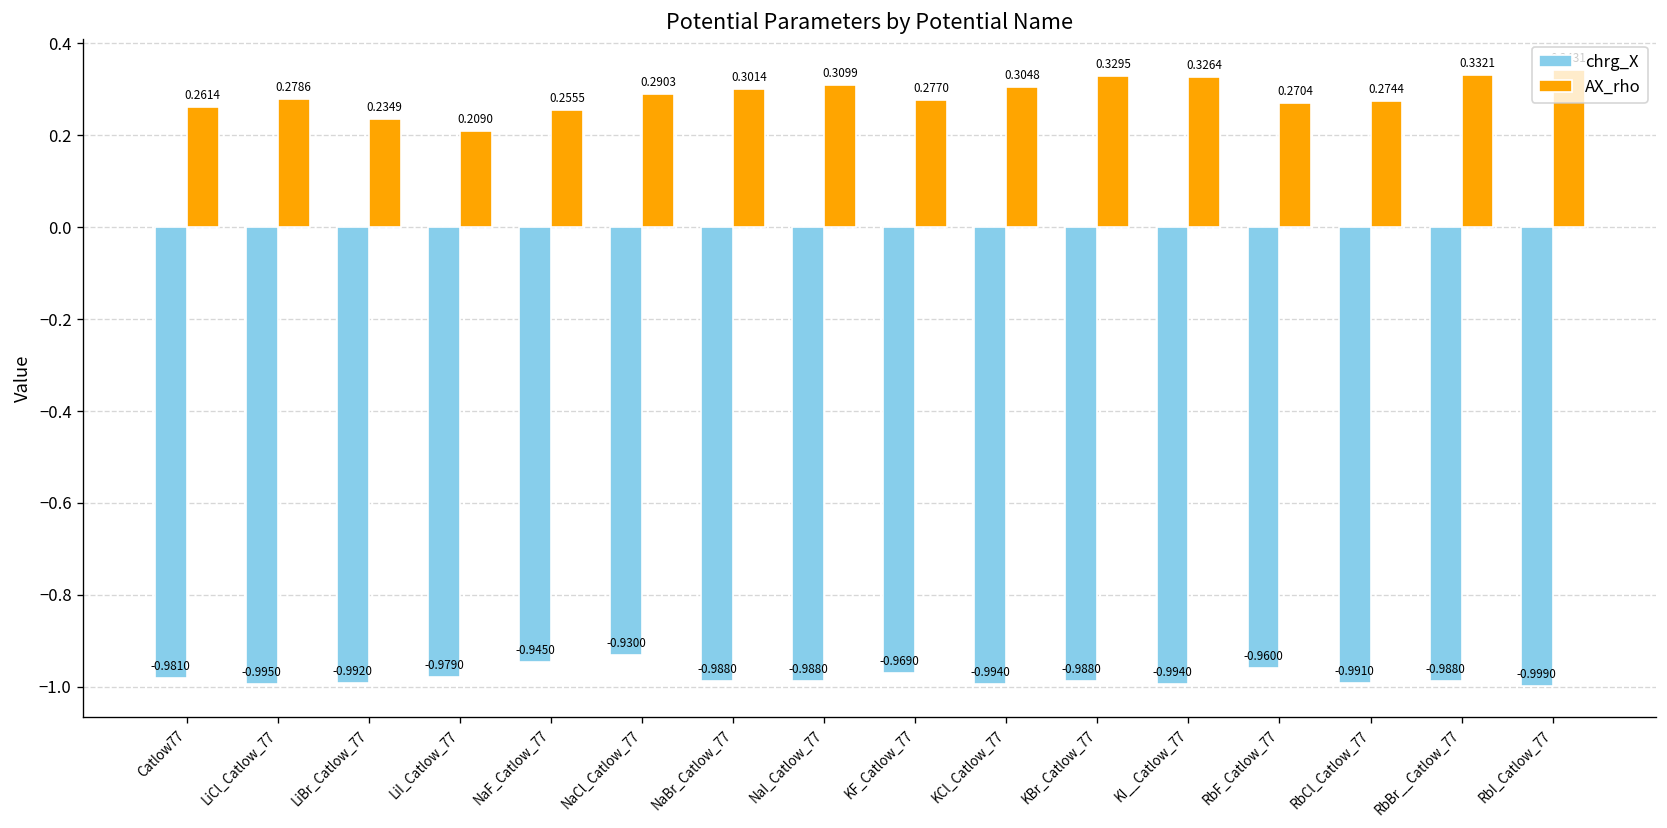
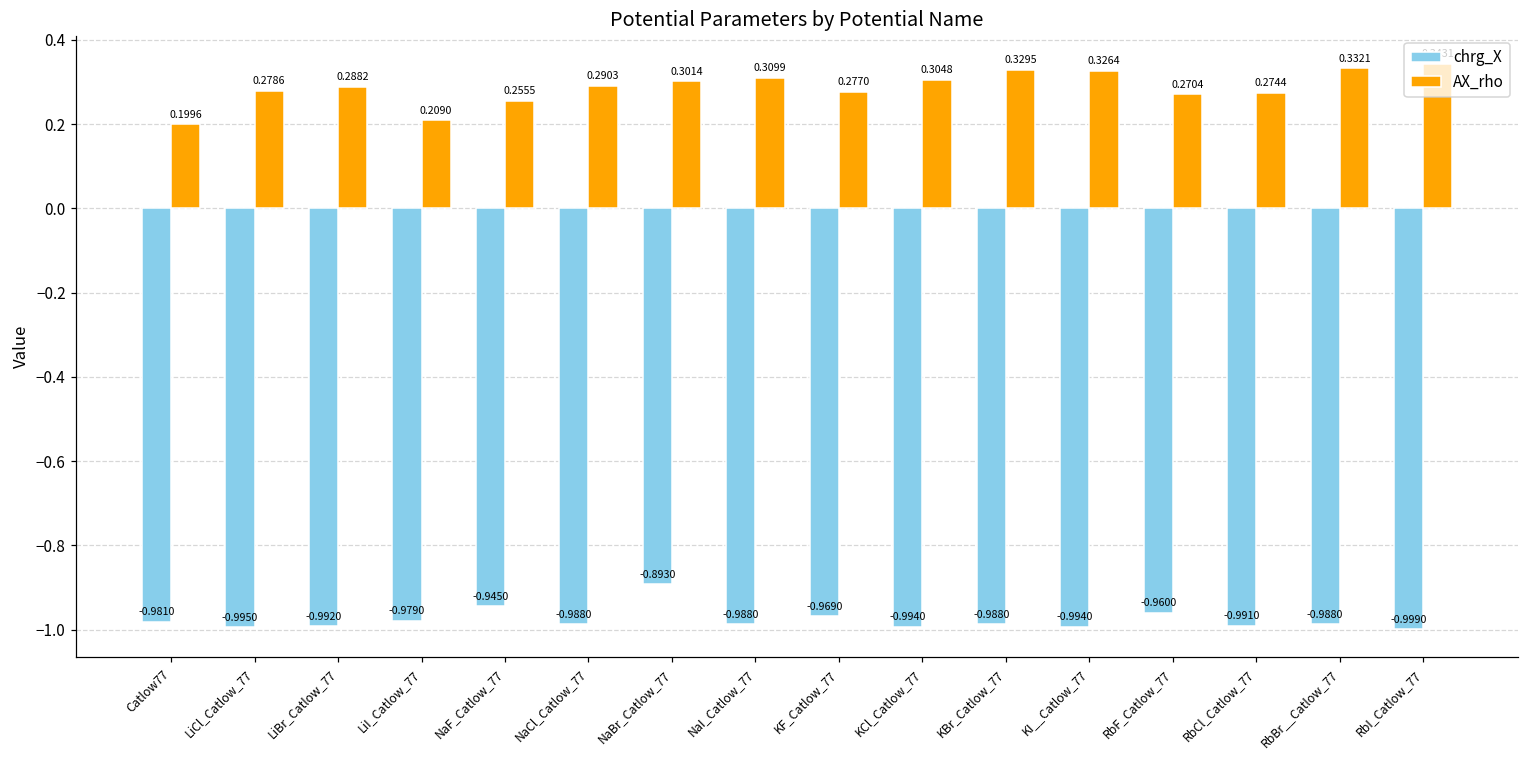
AX_rho, Catlow77: 0.2614 -> 0.1996
AX_rho, LiBr_Catlow_77: 0.2349 -> 0.2882
chrg_X, NaCl_Catlow_77: -0.9300 -> -0.9880
chrg_X, NaBr_Catlow_77: -0.9880 -> -0.8930
